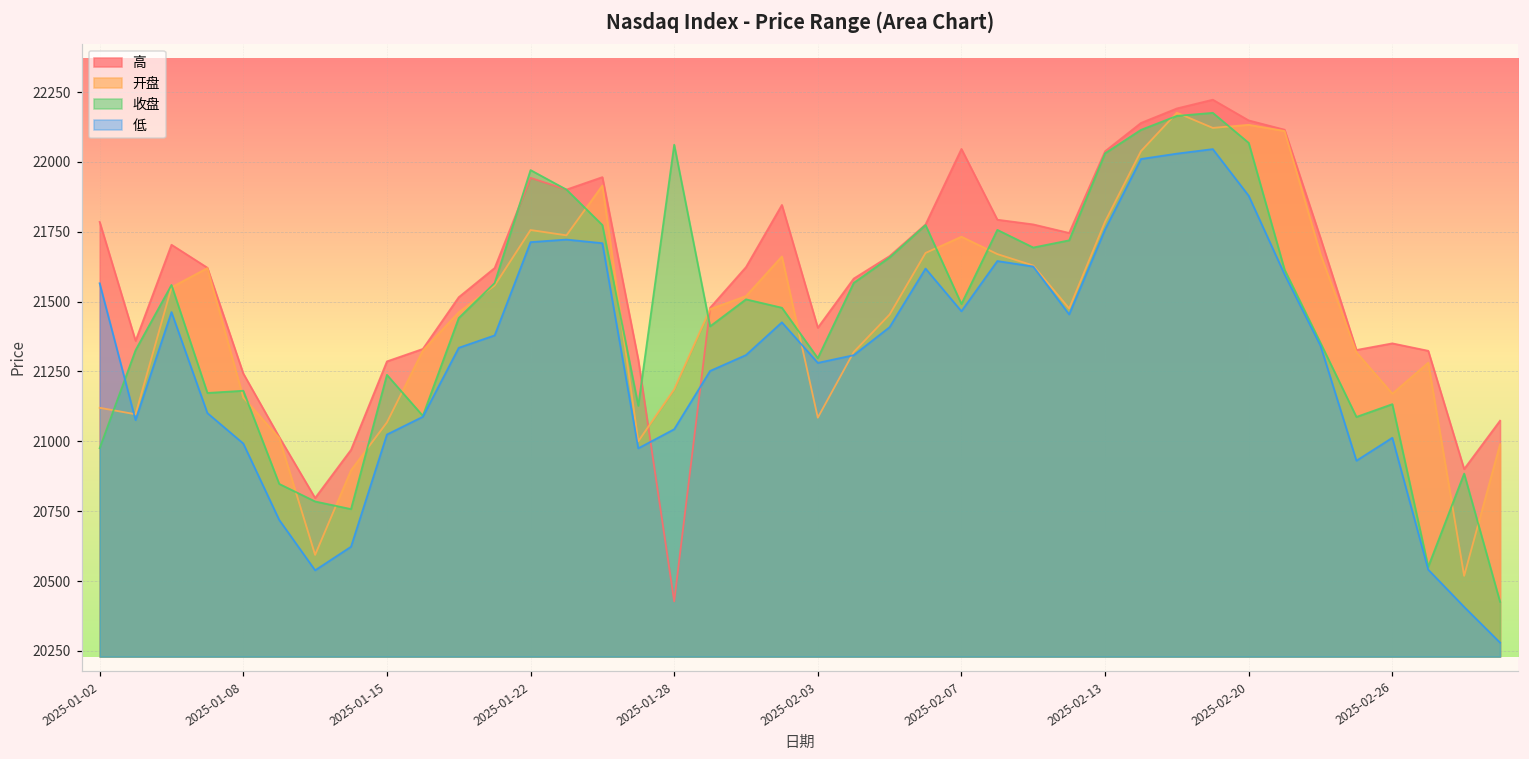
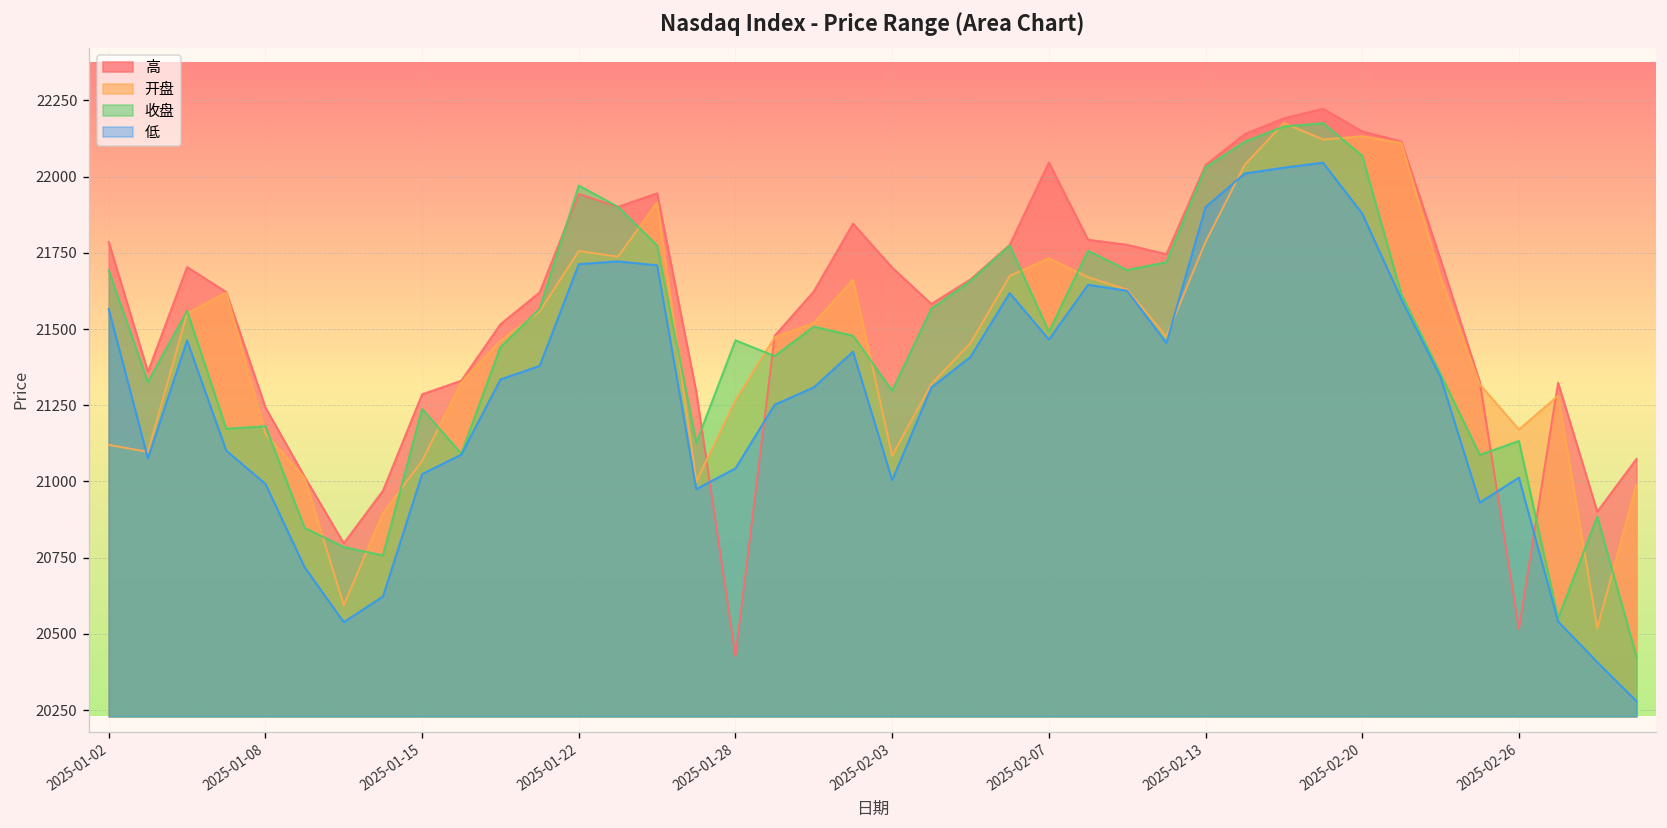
收盘, 2025-01-02: 20980 -> 21690
开盘, 2025-01-28: 21190 -> 21270
收盘, 2025-01-28: 22060 -> 21460
高, 2025-02-03: 21410 -> 21700
低, 2025-02-03: 21280 -> 21000
低, 2025-02-13: 21760 -> 21900
高, 2025-02-26: 21350 -> 20520
